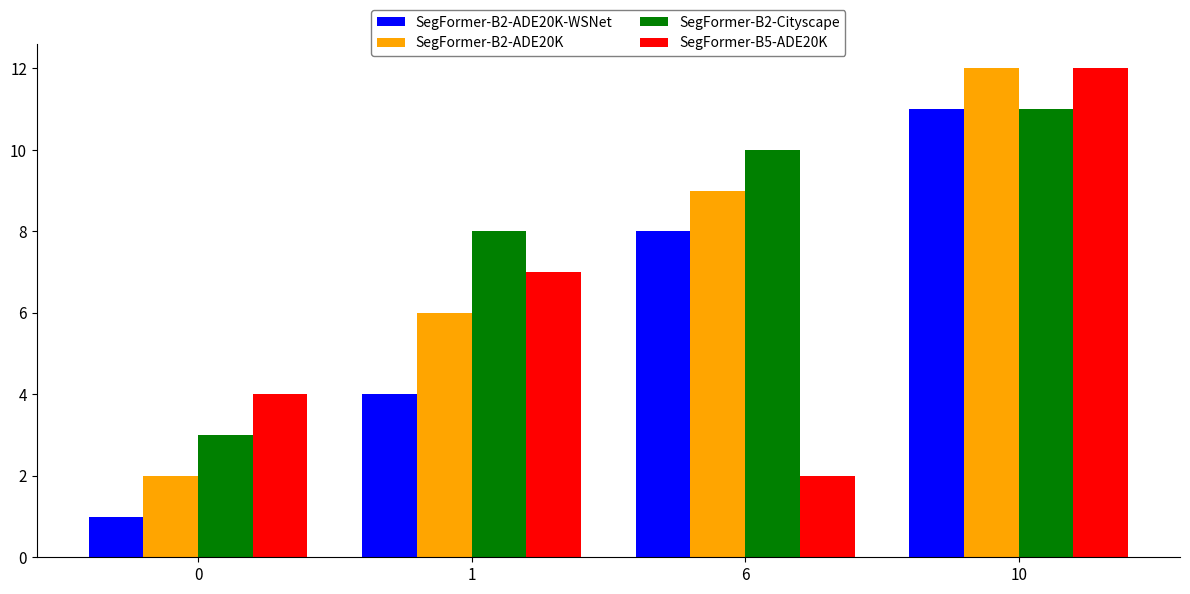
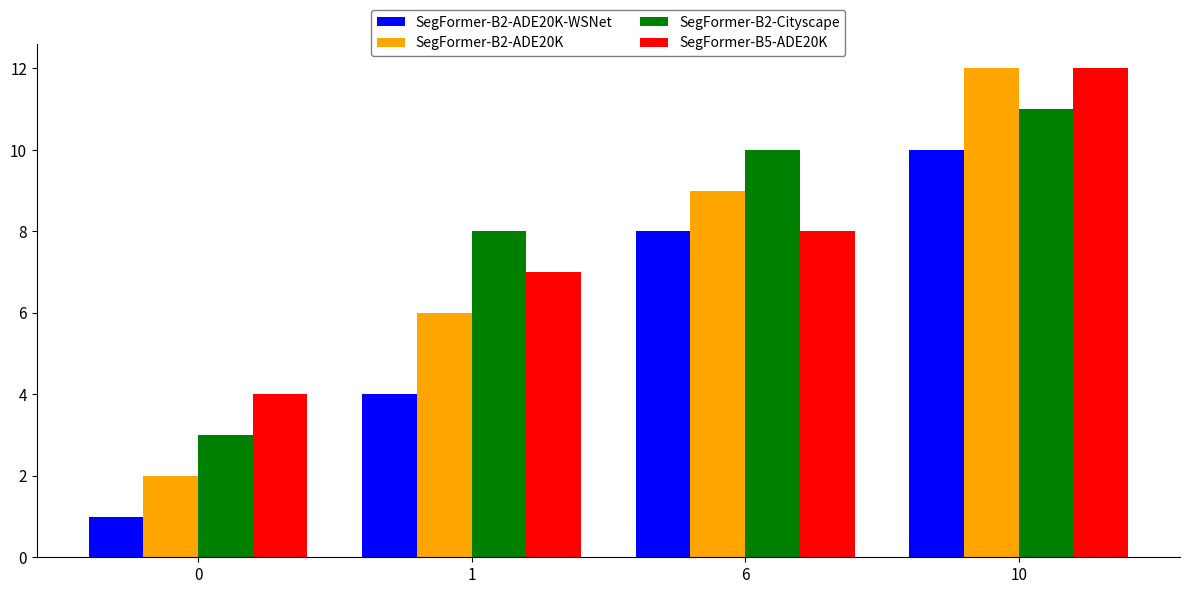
SegFormer-B5-ADE20K, 6: 2 -> 8
SegFormer-B2-ADE20K-WSNet, 10: 11 -> 10
